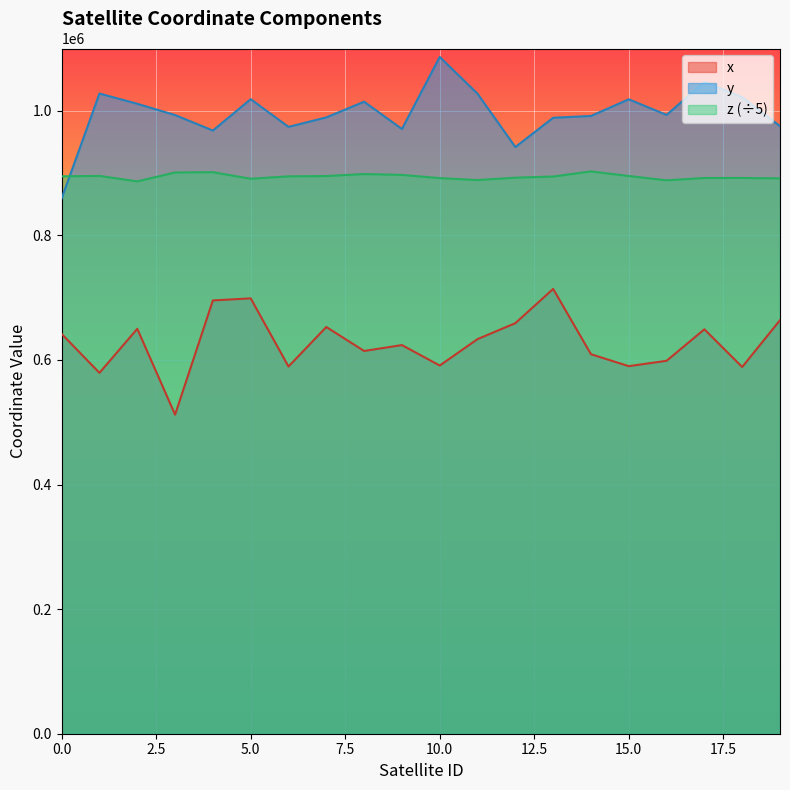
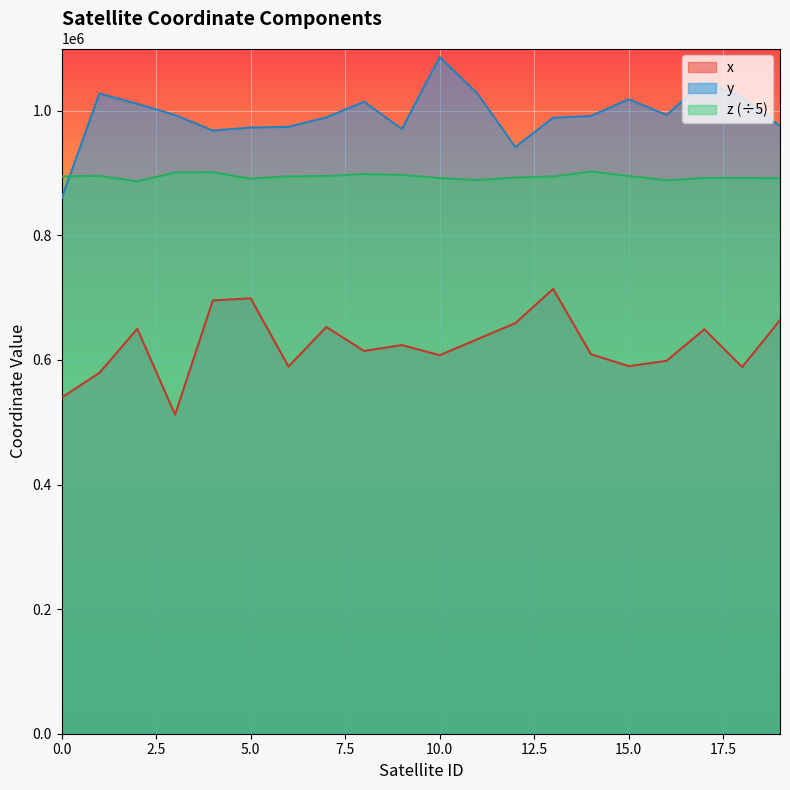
x, 0.0: 640000 -> 540000
y, 5.0: 1020000 -> 970000
x, 10.0: 590000 -> 610000
